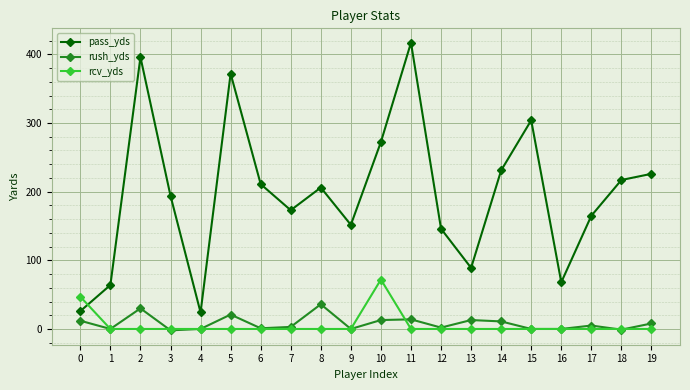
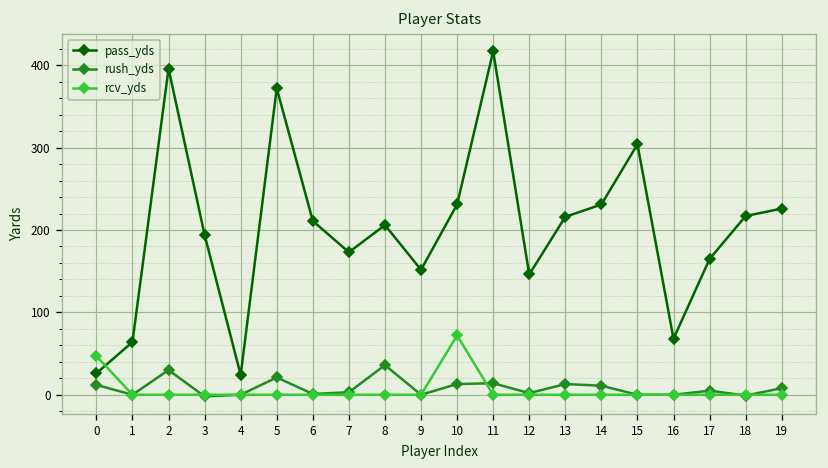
pass_yds, 10: 270 -> 230
pass_yds, 13: 90 -> 220
